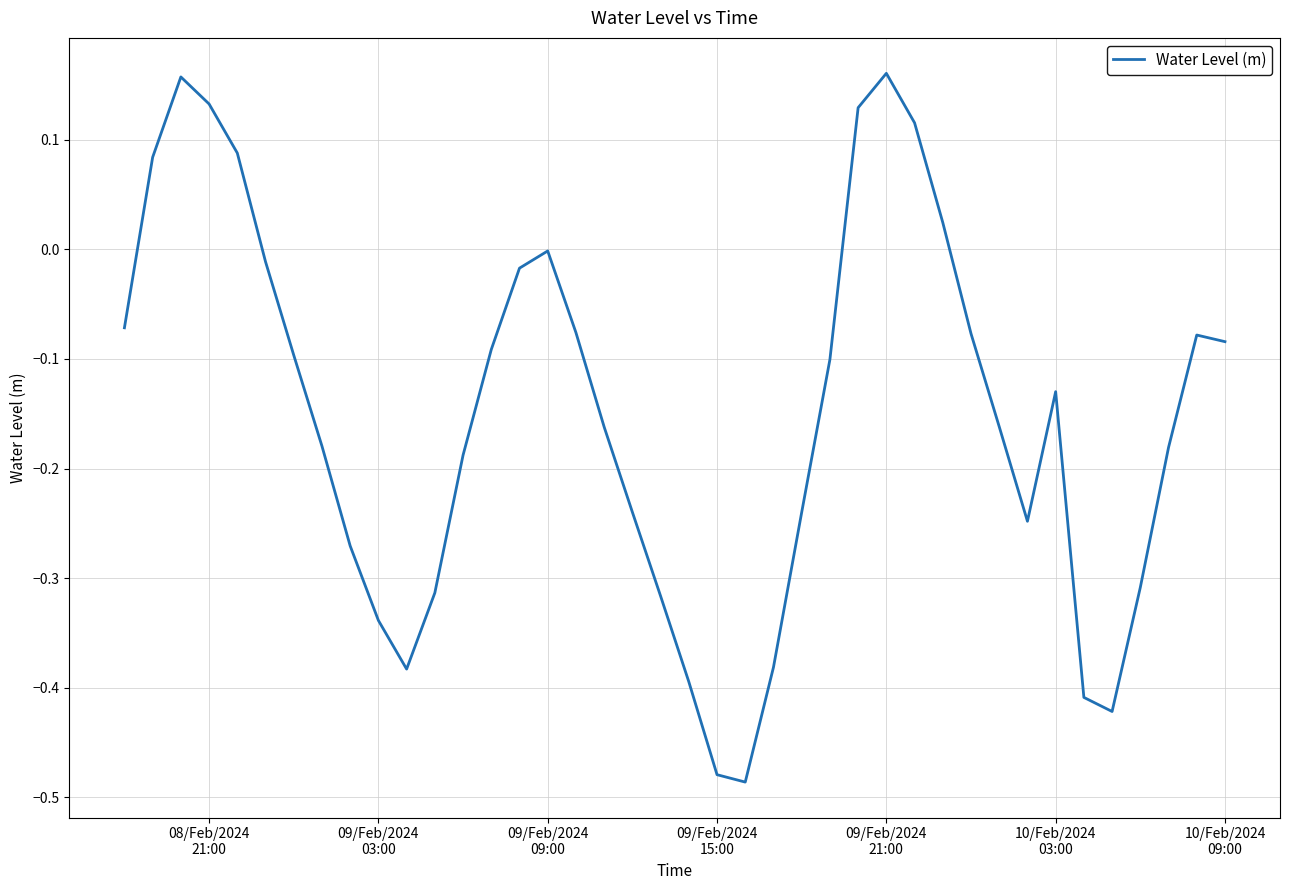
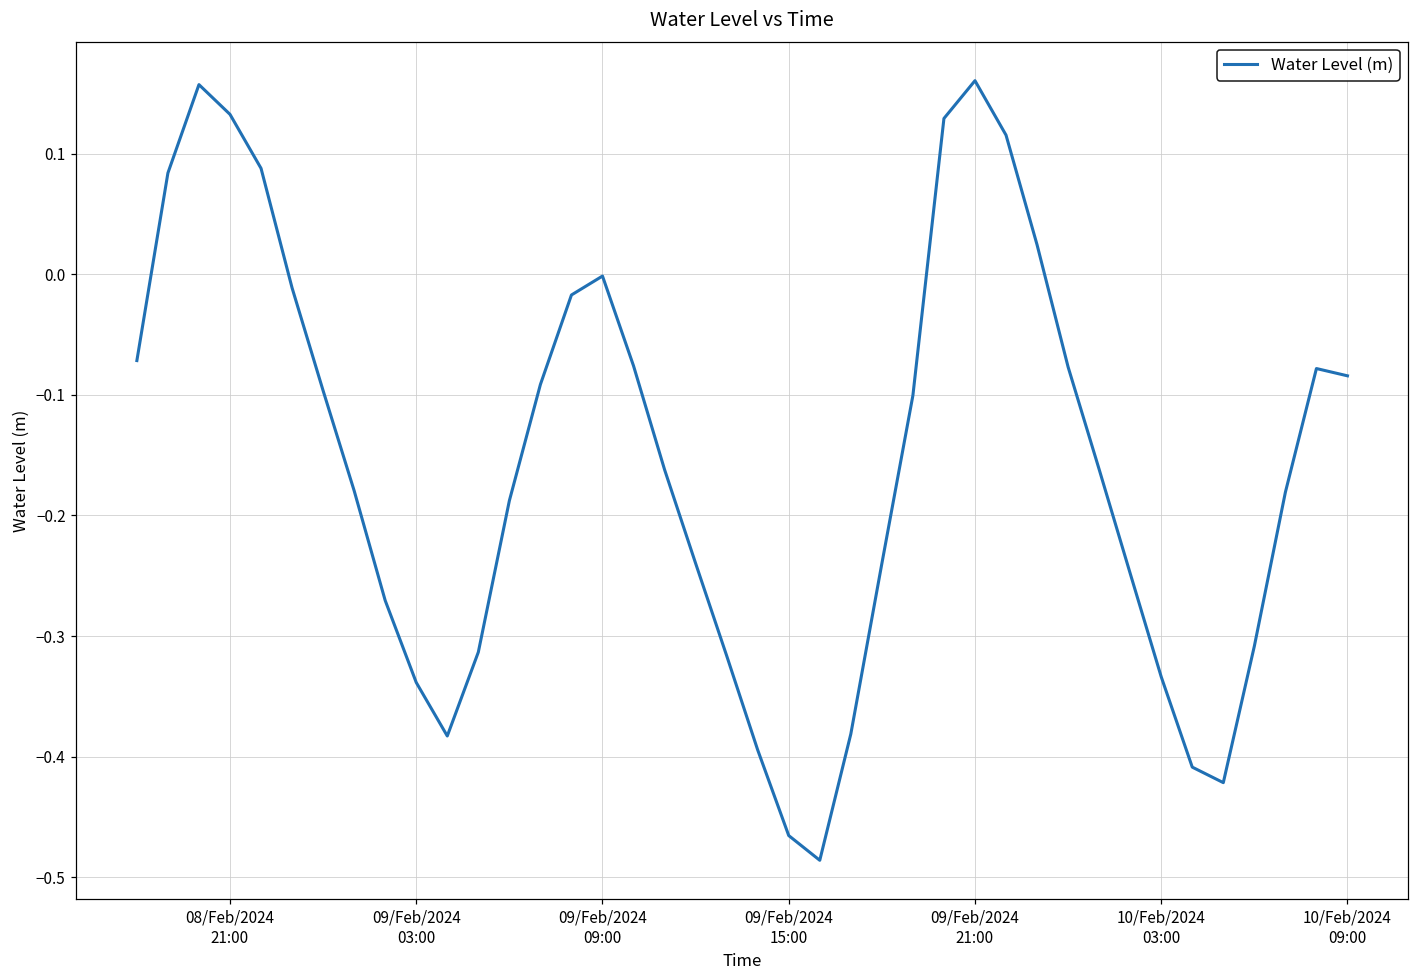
09/Feb/2024 15:00: -0.479 -> -0.465
10/Feb/2024 03:00: -0.130 -> -0.334
